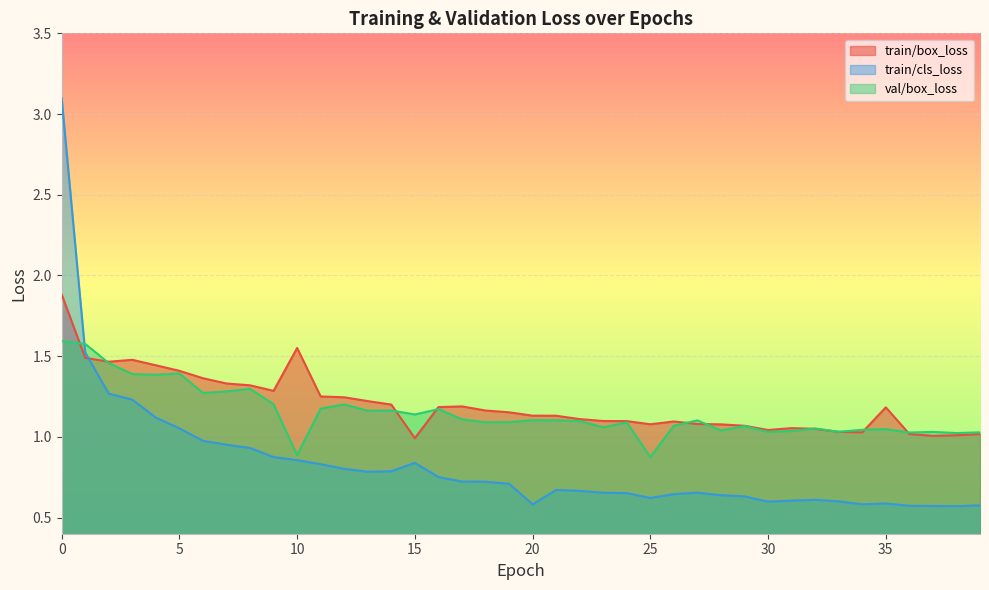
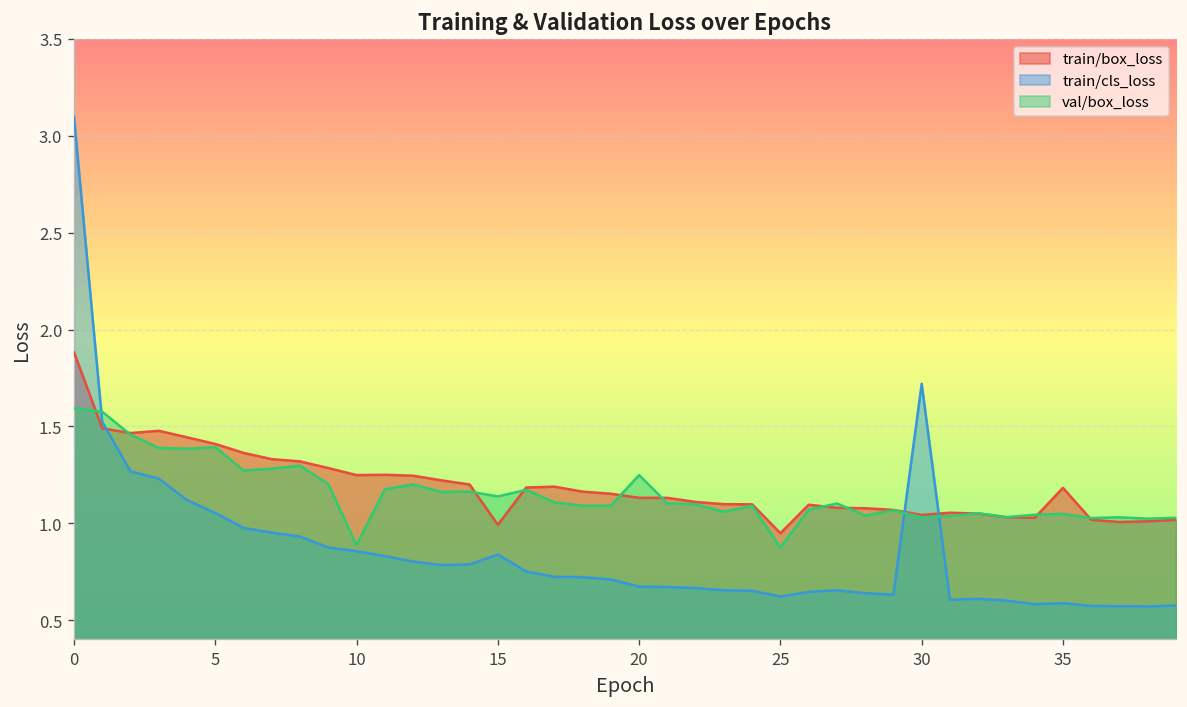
train/box_loss, 10: 1.55 -> 1.25
train/cls_loss, 20: 0.58 -> 0.67
val/box_loss, 20: 1.10 -> 1.25
train/box_loss, 25: 1.08 -> 0.95
train/cls_loss, 30: 0.60 -> 1.72
